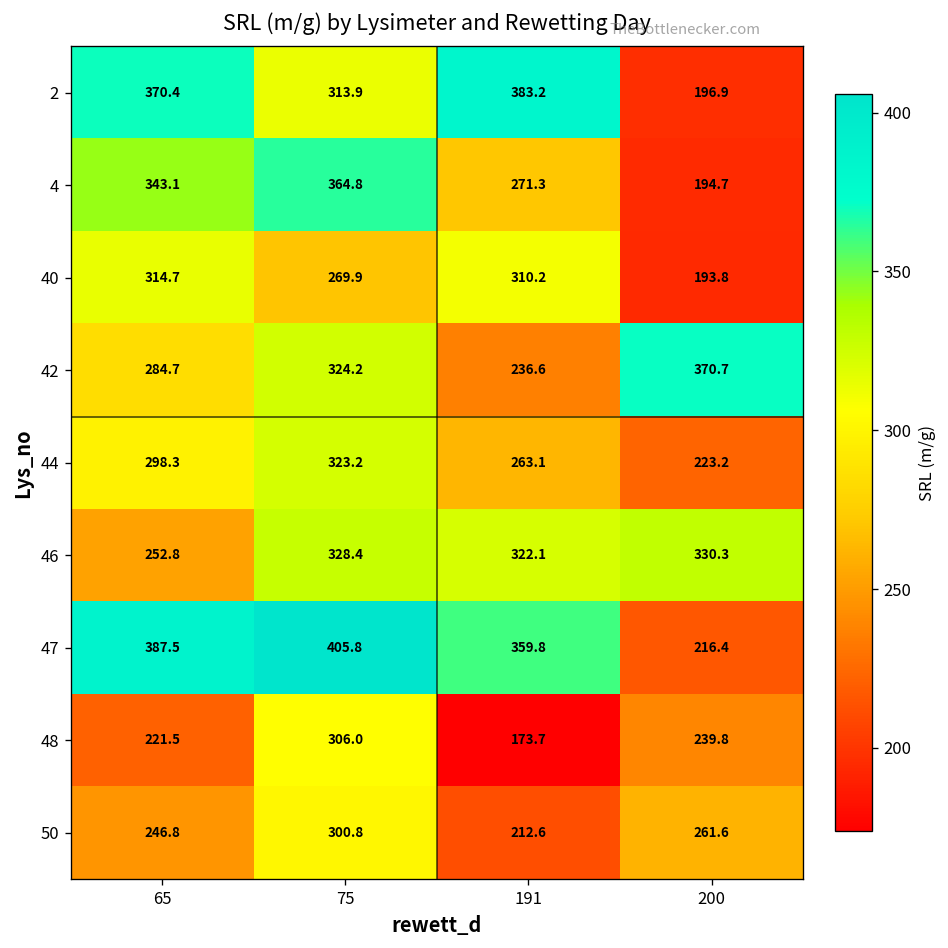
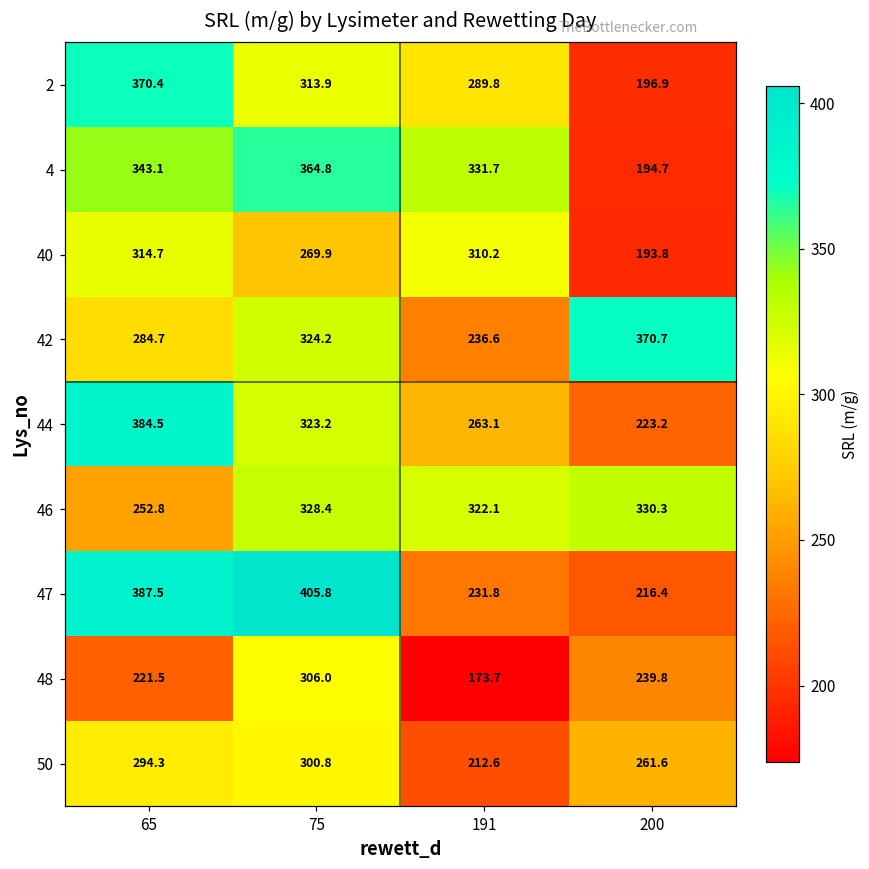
2, 191: 383.2 -> 289.8
4, 191: 271.3 -> 331.7
44, 65: 298.3 -> 384.5
47, 191: 359.8 -> 231.8
50, 65: 246.8 -> 294.3
